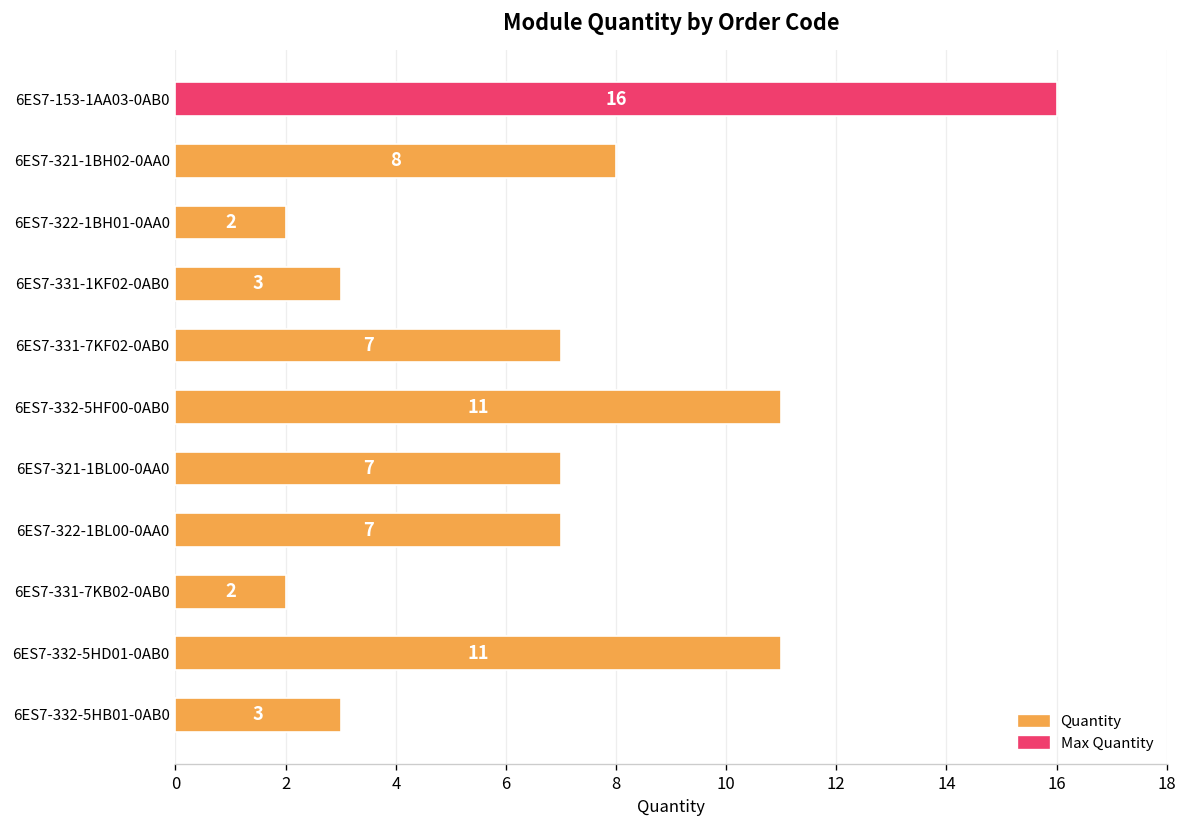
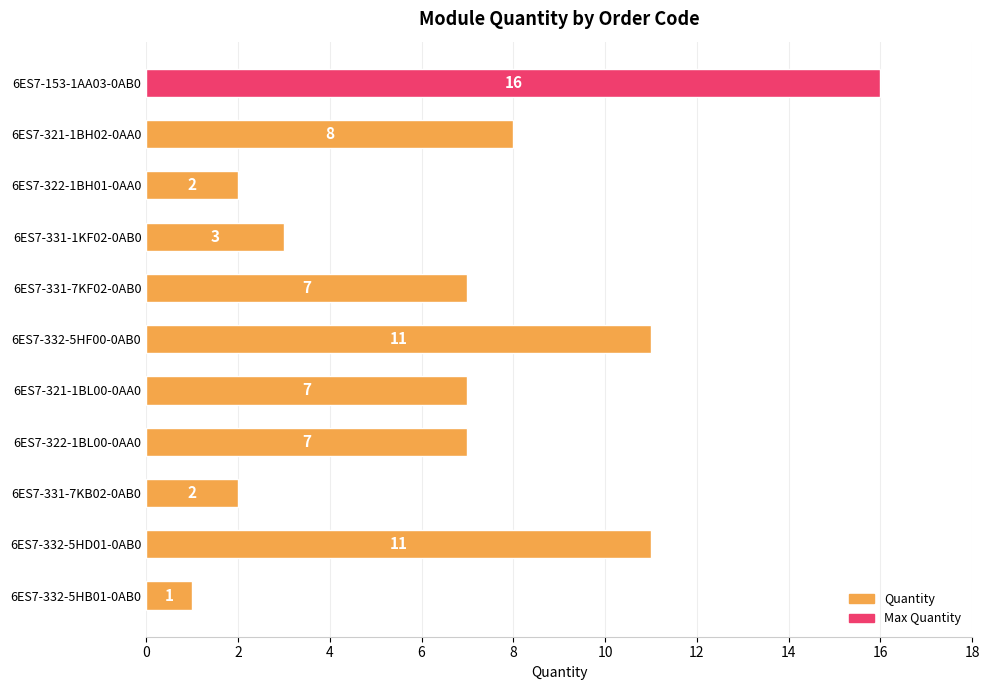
6ES7-332-5HB01-0AB0: 3 -> 1
